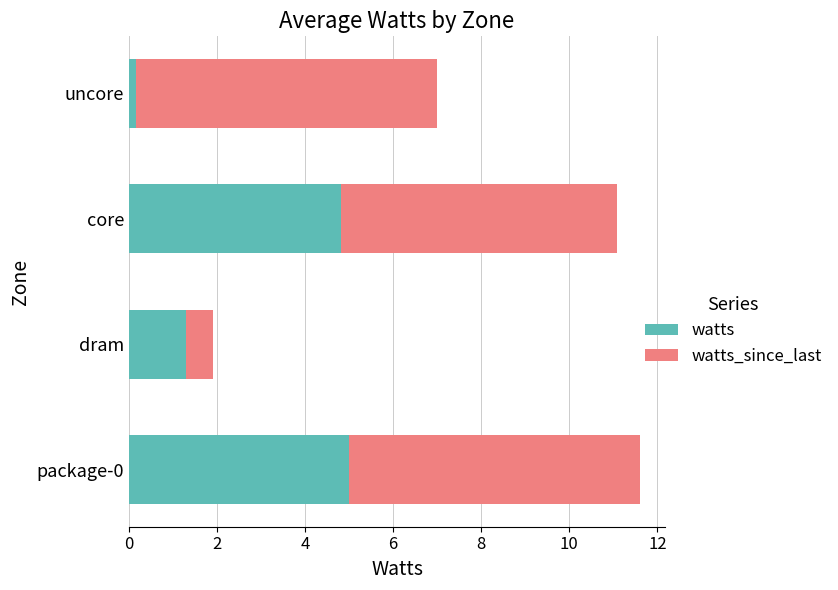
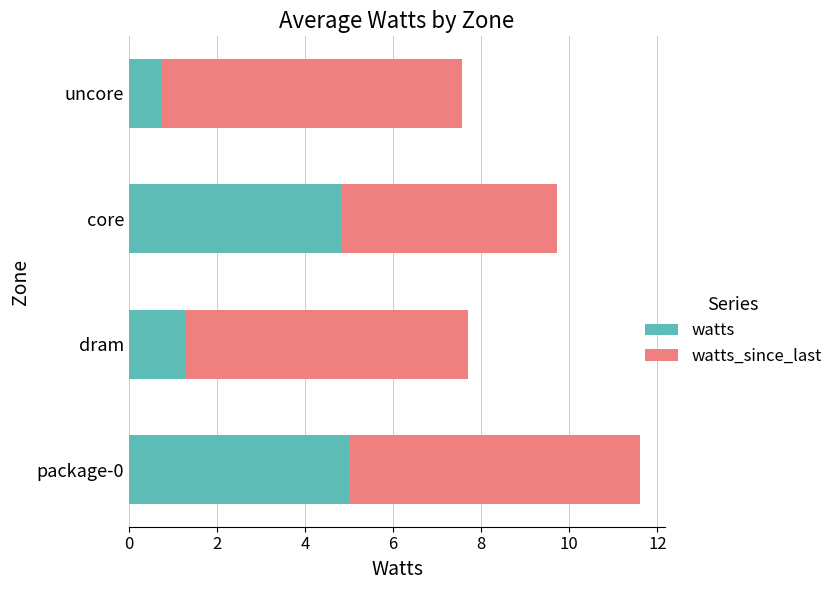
watts, uncore: 0.2 -> 0.7
watts_since_last, core: 6.3 -> 4.9
watts_since_last, dram: 0.6 -> 6.4
